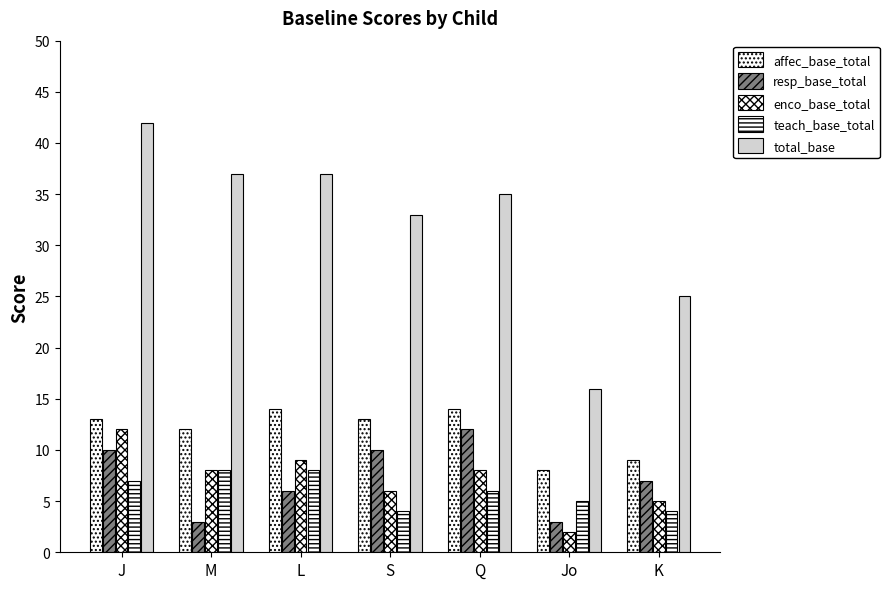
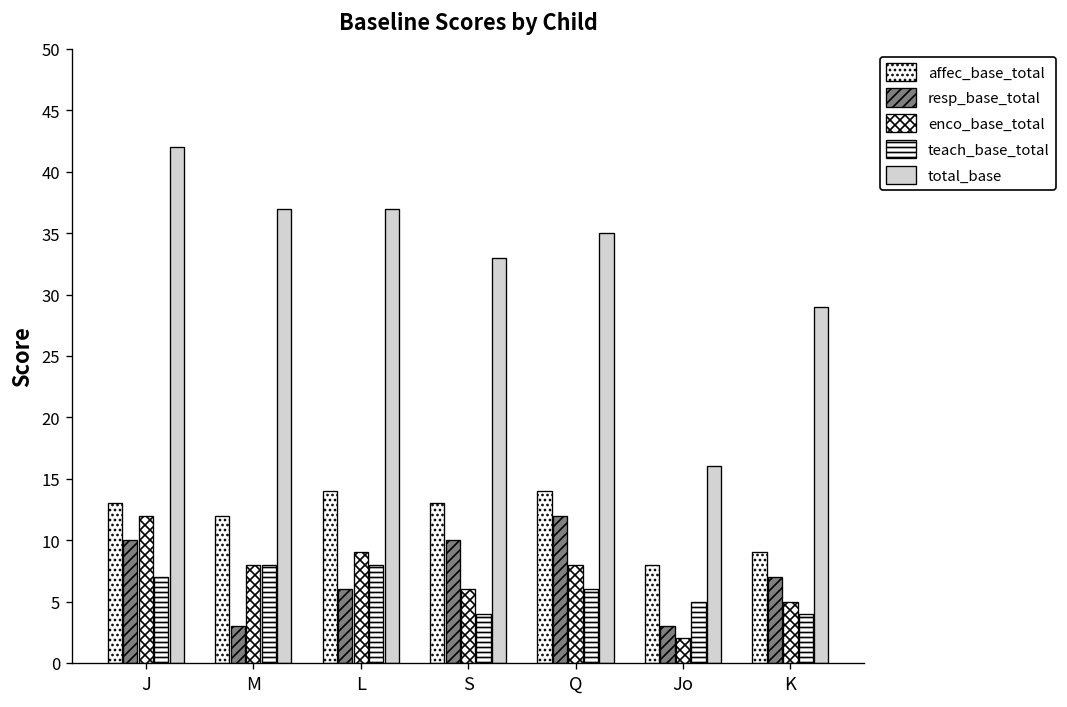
total_base, K: 25 -> 29
